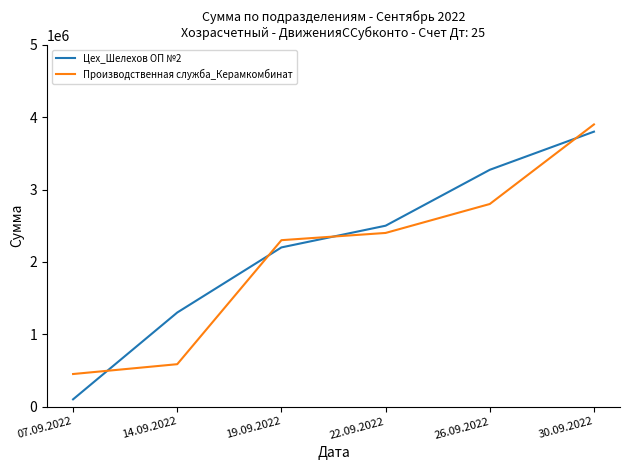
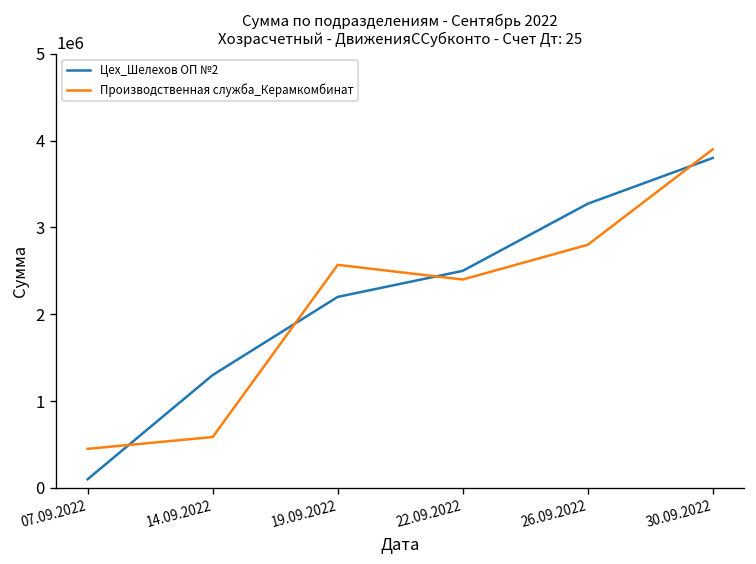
Производственная служба_Керамкомбинат, 19.09.2022: 2300000 -> 2600000
